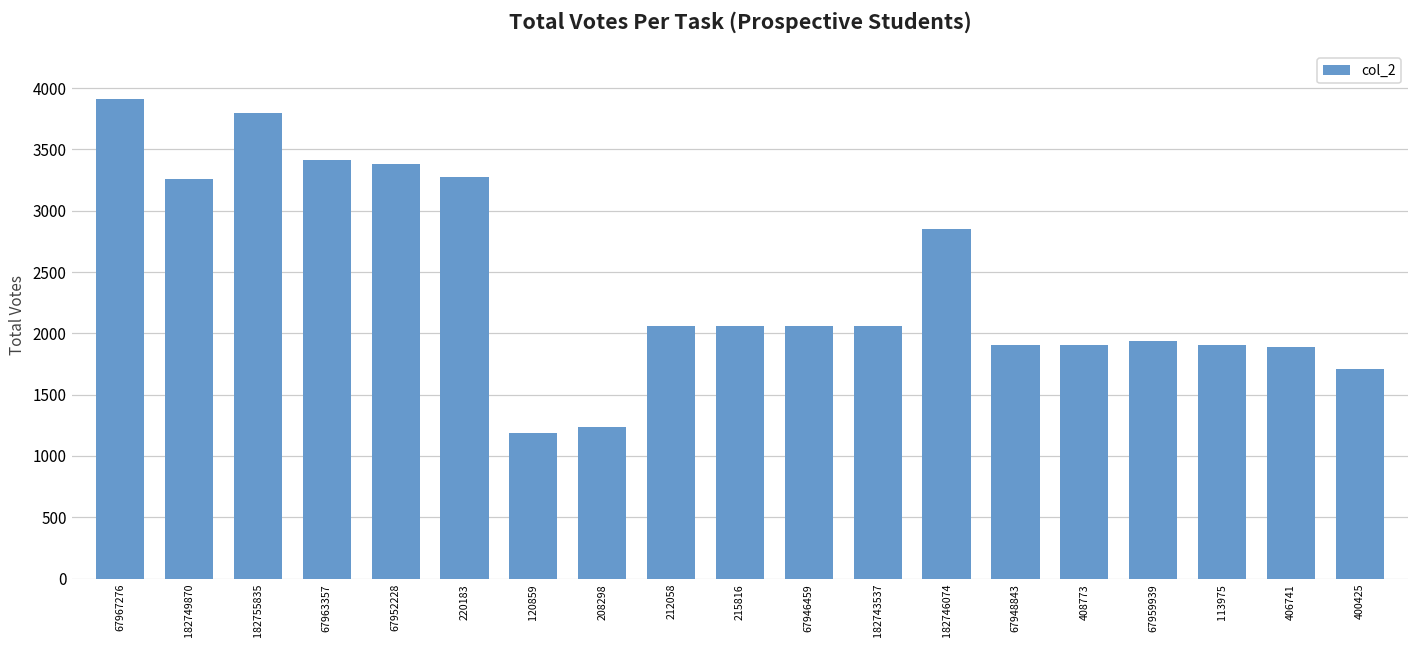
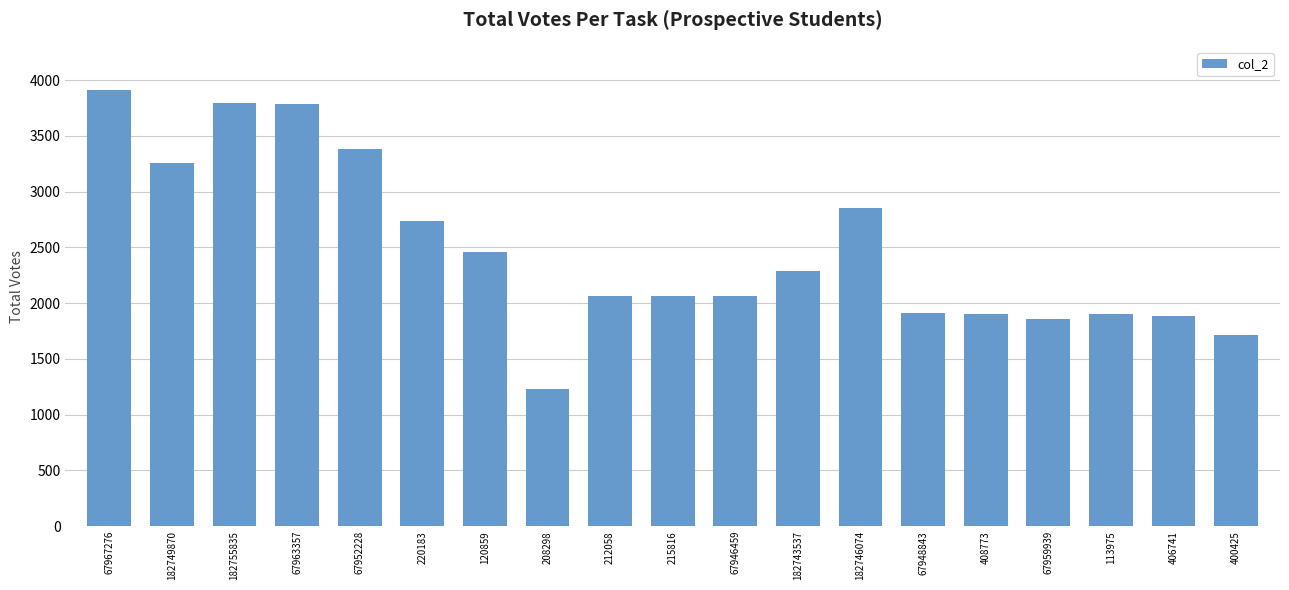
67963357: 3420 -> 3780
220183: 3280 -> 2730
120859: 1190 -> 2460
182743537: 2060 -> 2280
67959939: 1940 -> 1860
